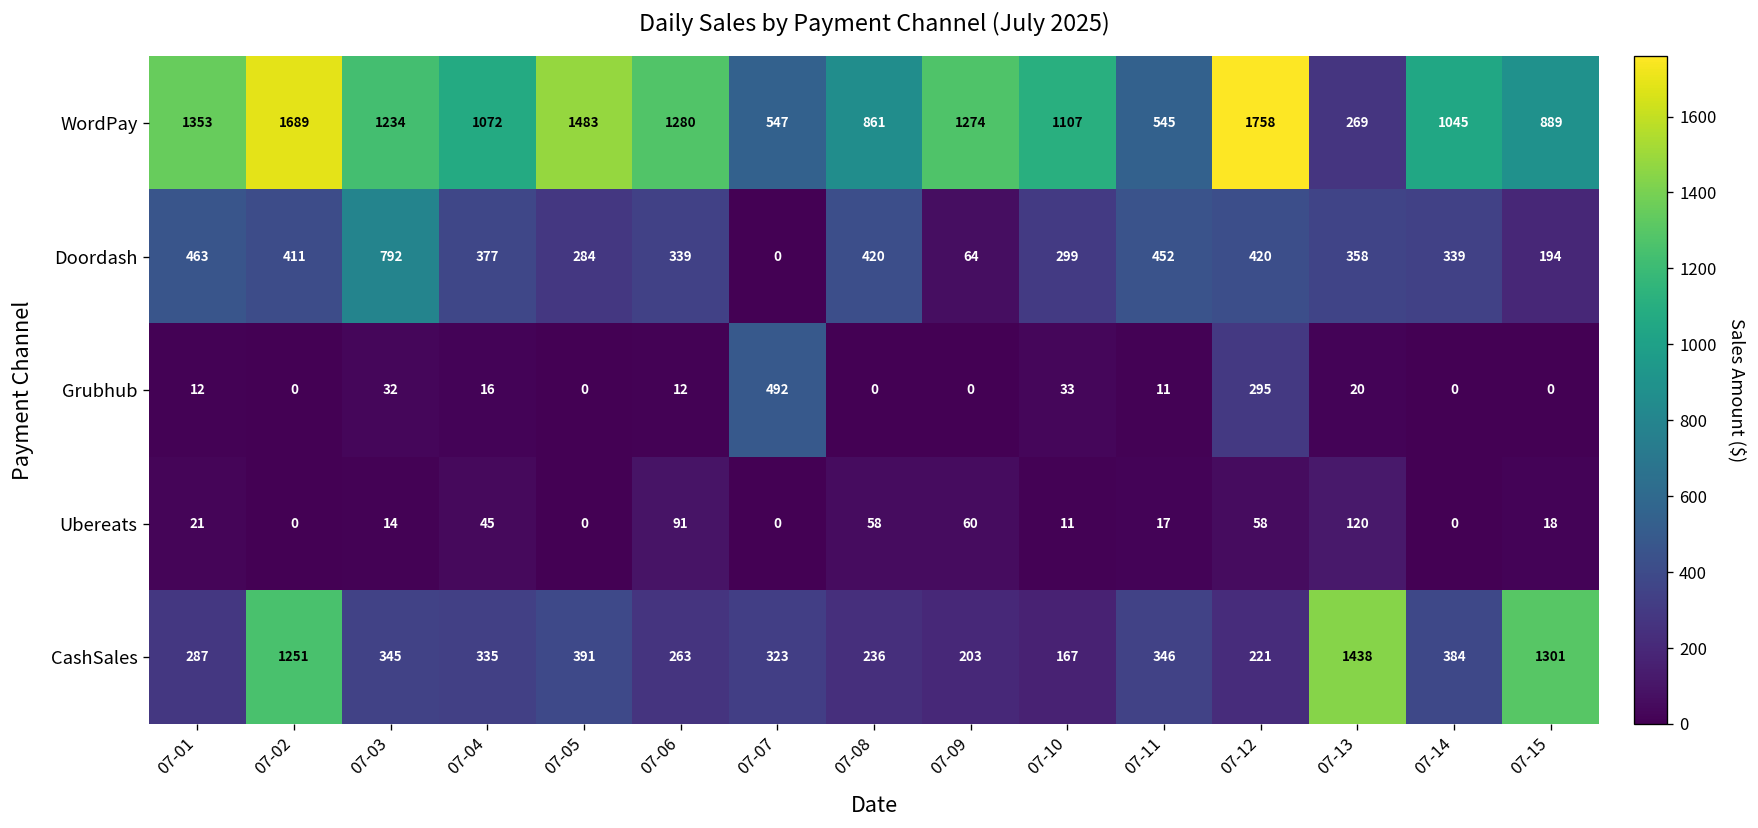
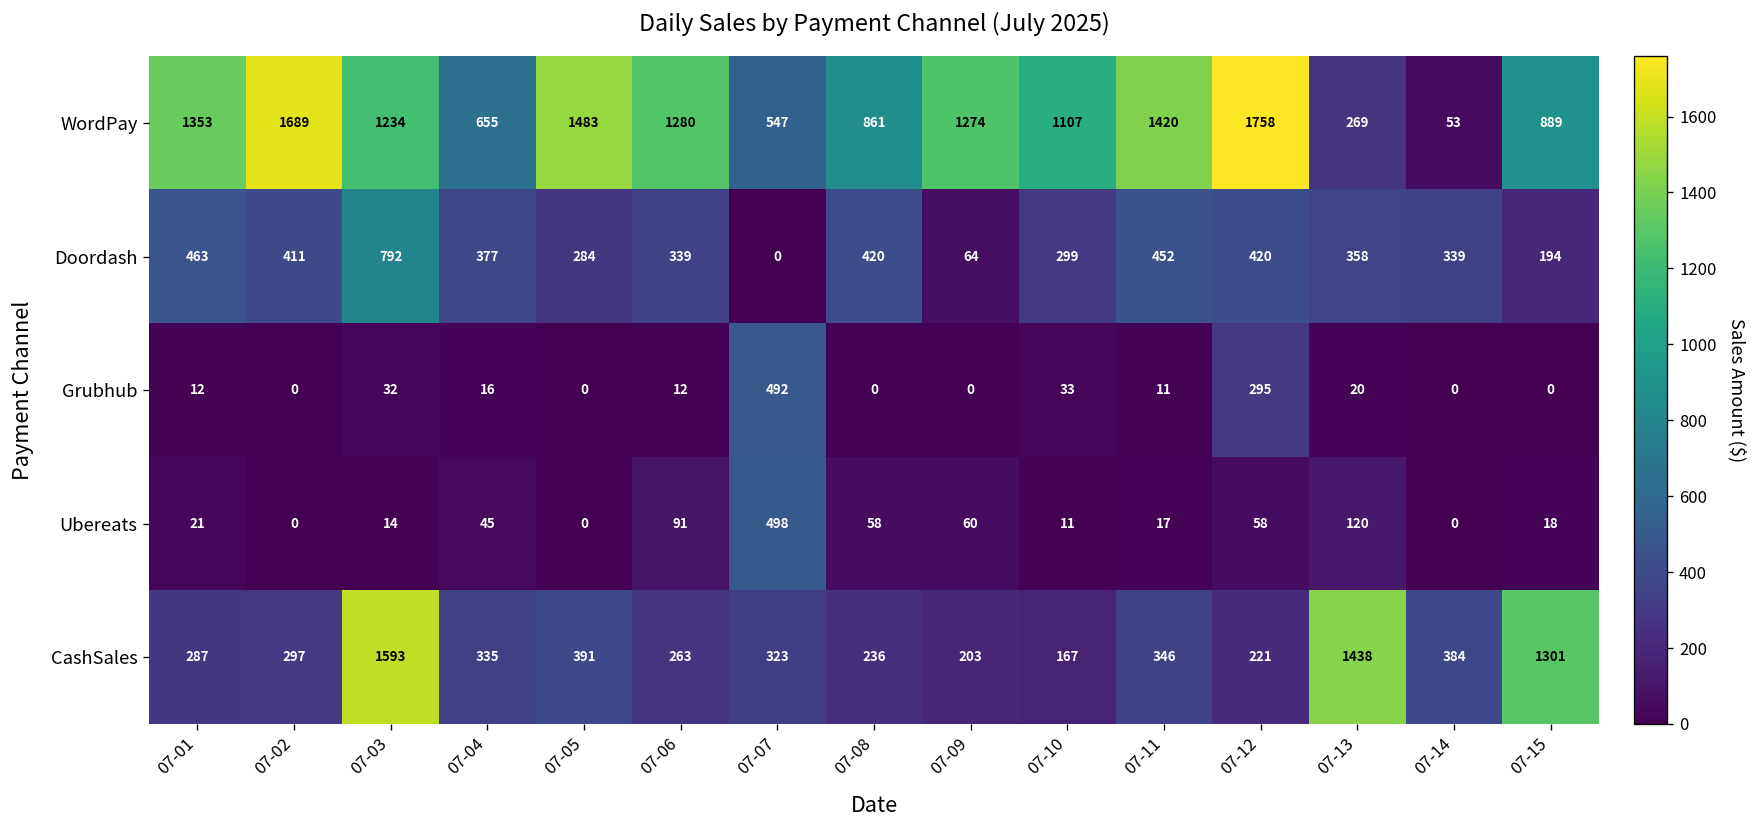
WordPay, 07-04: 1072 -> 655
WordPay, 07-11: 545 -> 1420
WordPay, 07-14: 1045 -> 53
Ubereats, 07-07: 0 -> 498
CashSales, 07-02: 1251 -> 297
CashSales, 07-03: 345 -> 1593
